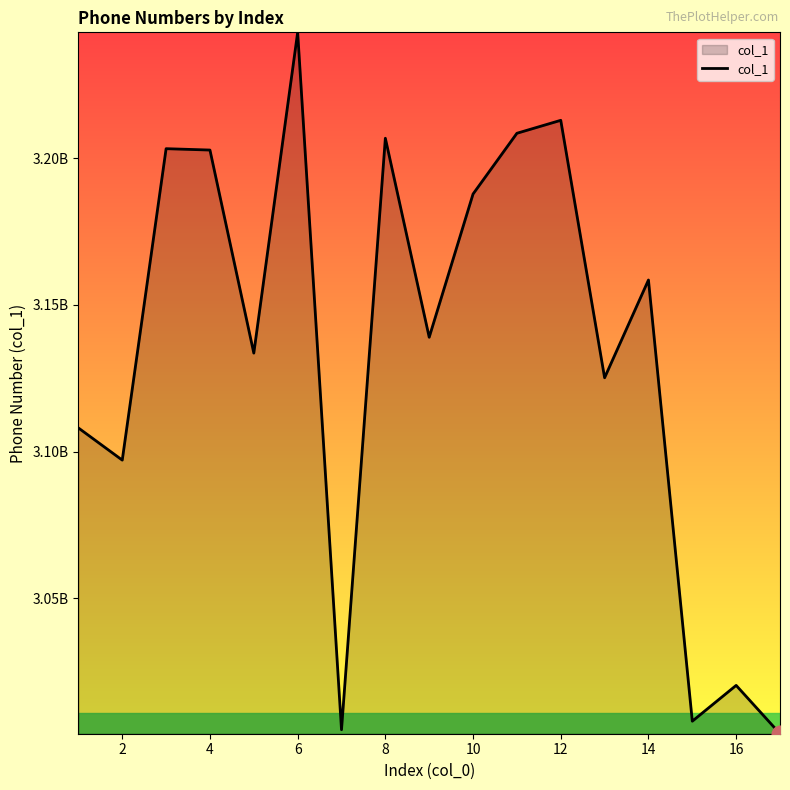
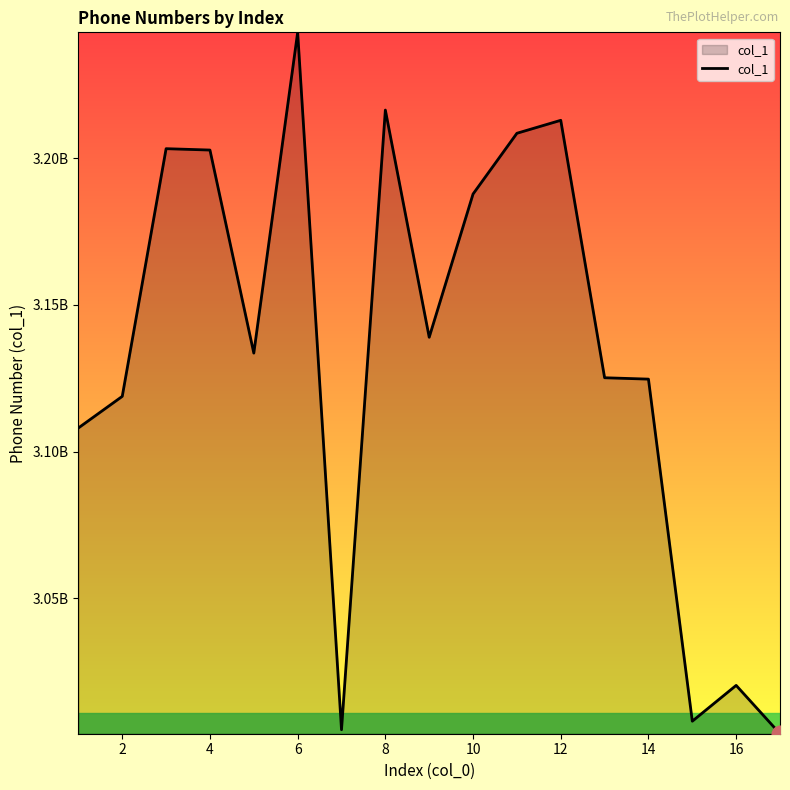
col_1, 2: 3097000000 -> 3119000000
col_1, 8: 3207000000 -> 3216000000
col_1, 14: 3158000000 -> 3125000000
